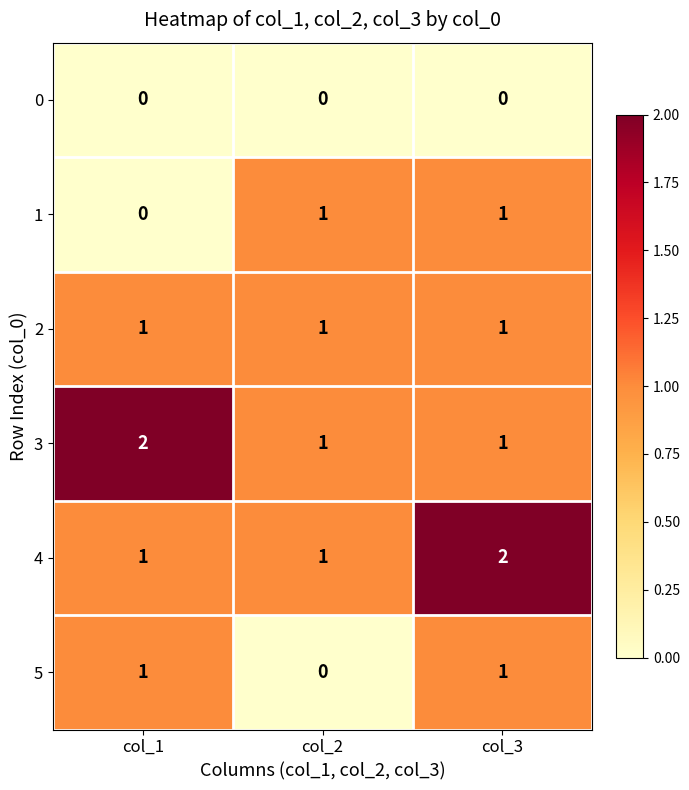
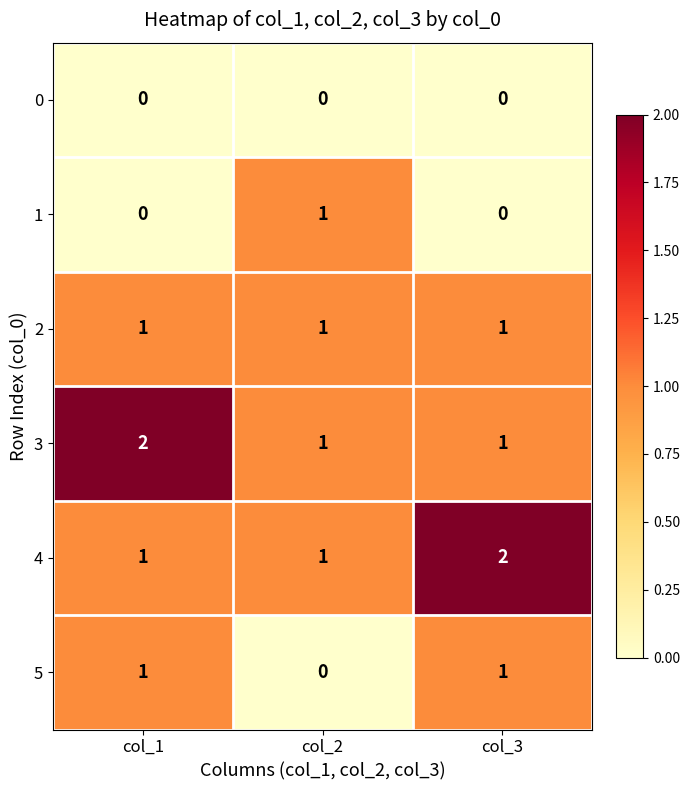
1, col_3: 1 -> 0
